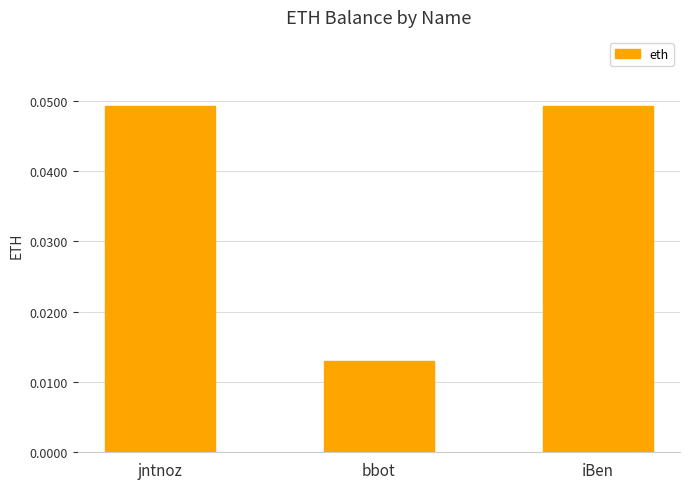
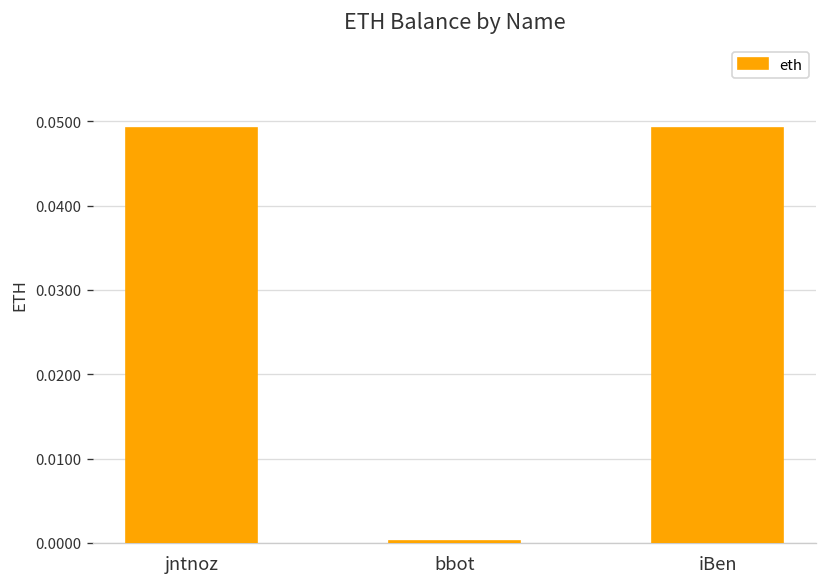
bbot: 0.013 -> 0.000
